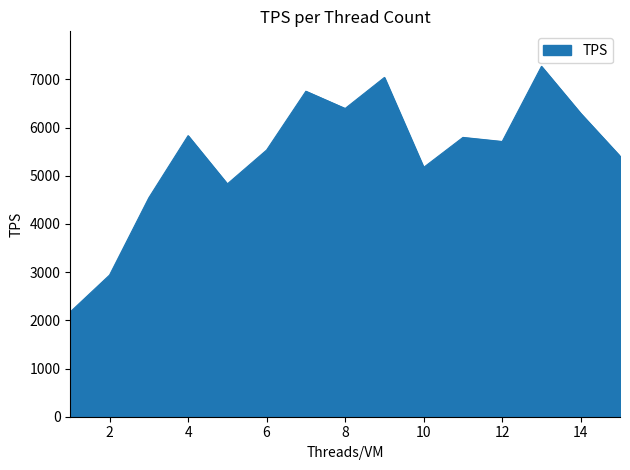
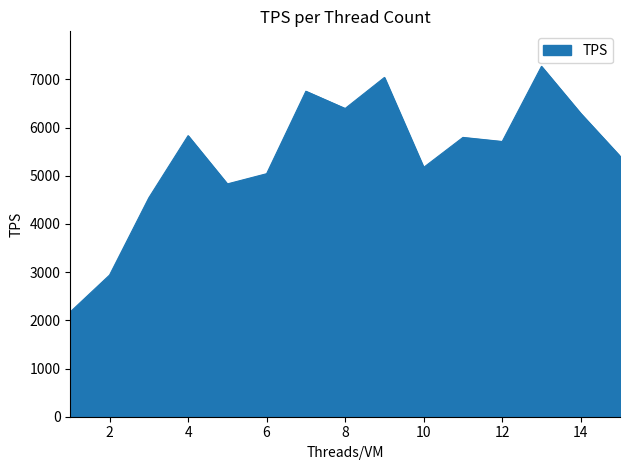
6: 5500 -> 5000
